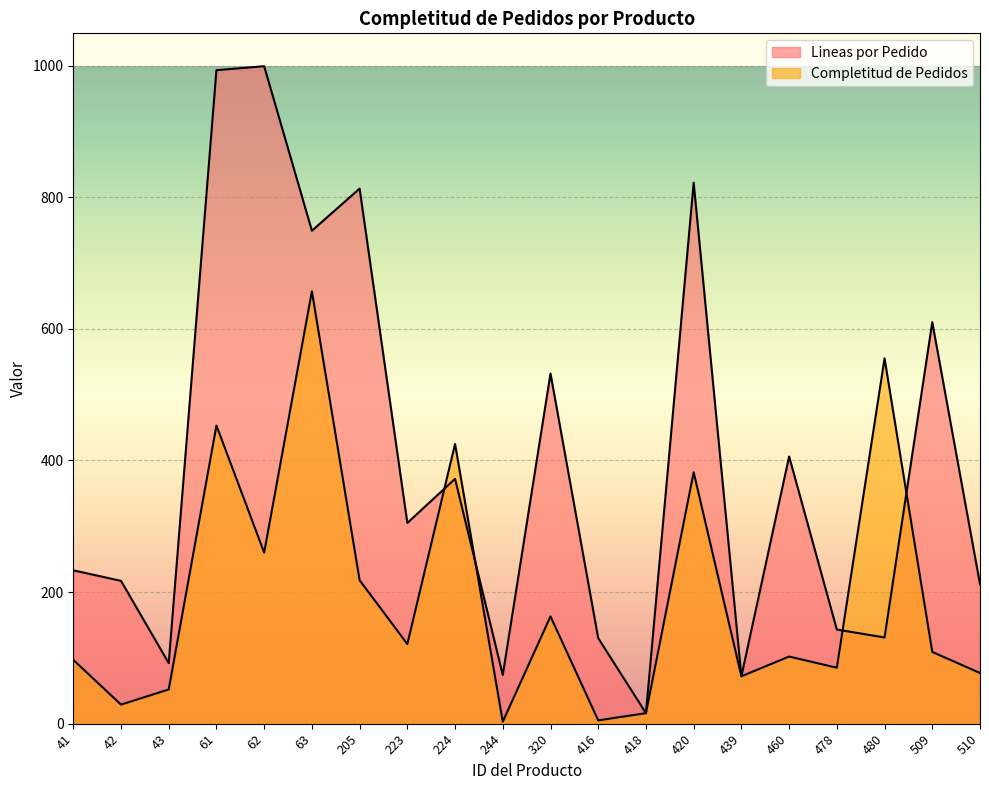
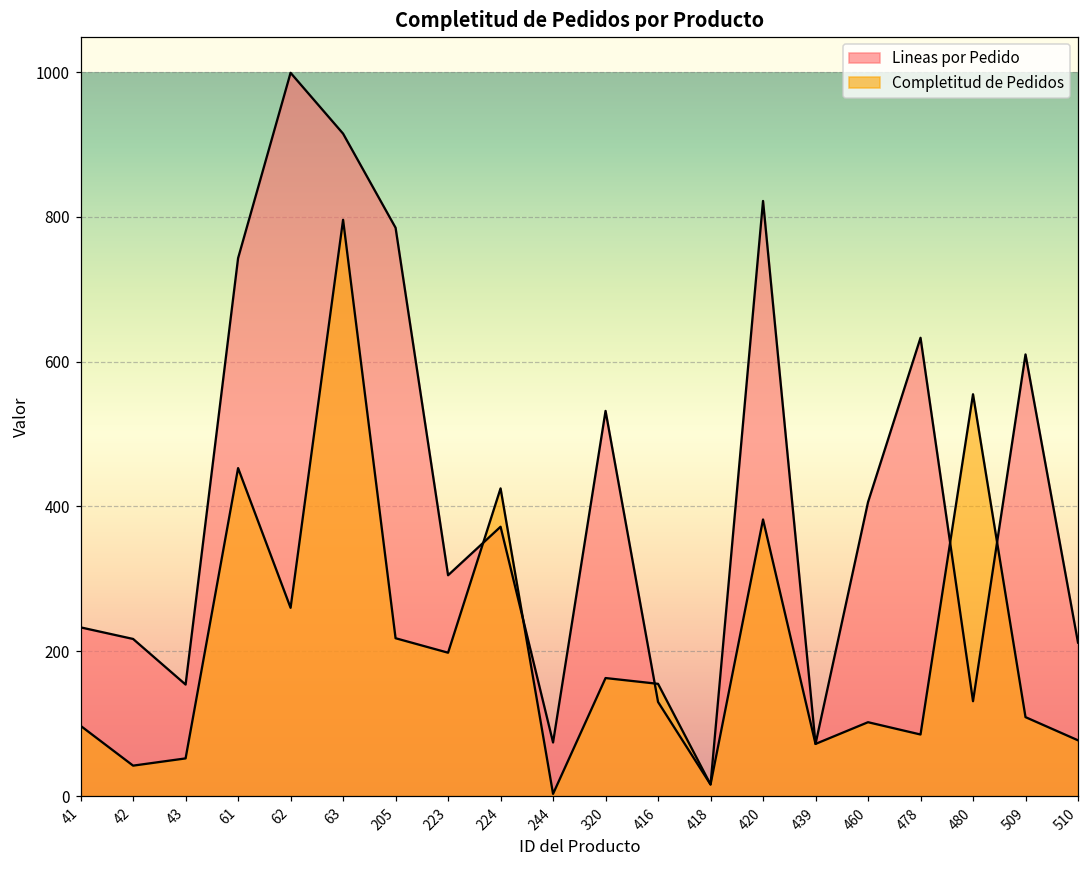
Completitud de Pedidos, 42: 30 -> 40
Lineas por Pedido, 43: 90 -> 150
Lineas por Pedido, 61: 990 -> 740
Lineas por Pedido, 63: 750 -> 920
Completitud de Pedidos, 63: 660 -> 800
Lineas por Pedido, 205: 810 -> 790
Completitud de Pedidos, 223: 120 -> 200
Completitud de Pedidos, 416: 10 -> 160
Lineas por Pedido, 478: 140 -> 630
